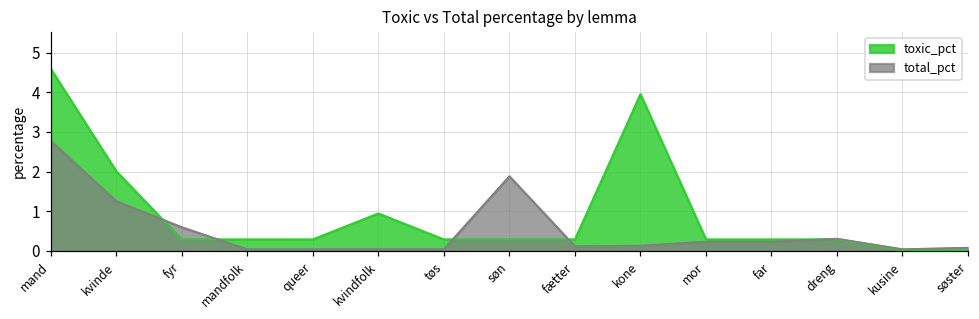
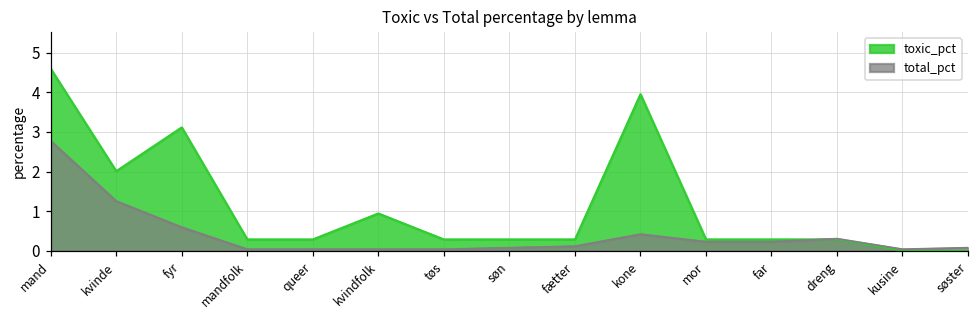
toxic_pct, fyr: 0.3 -> 3.1
total_pct, søn: 1.9 -> 0.1
total_pct, kone: 0.1 -> 0.4
